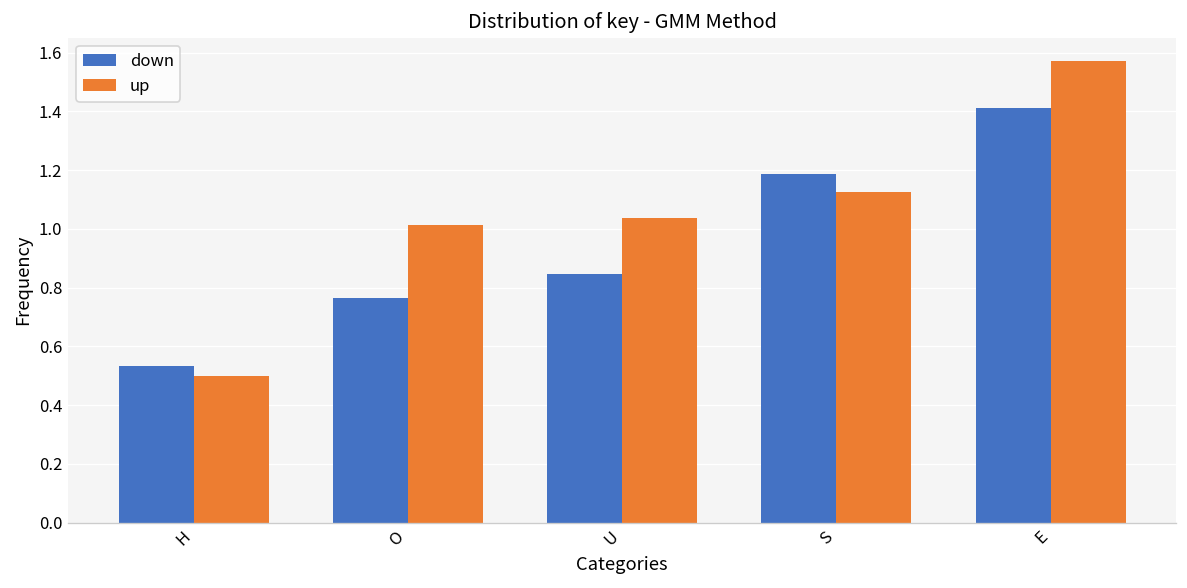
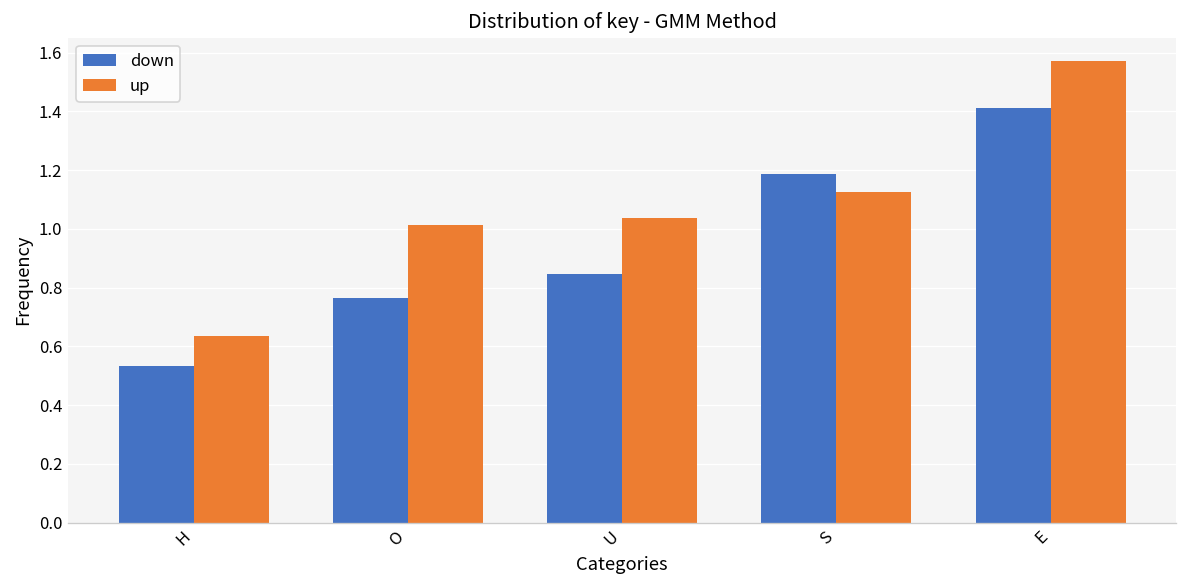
up, H: 0.50 -> 0.64
